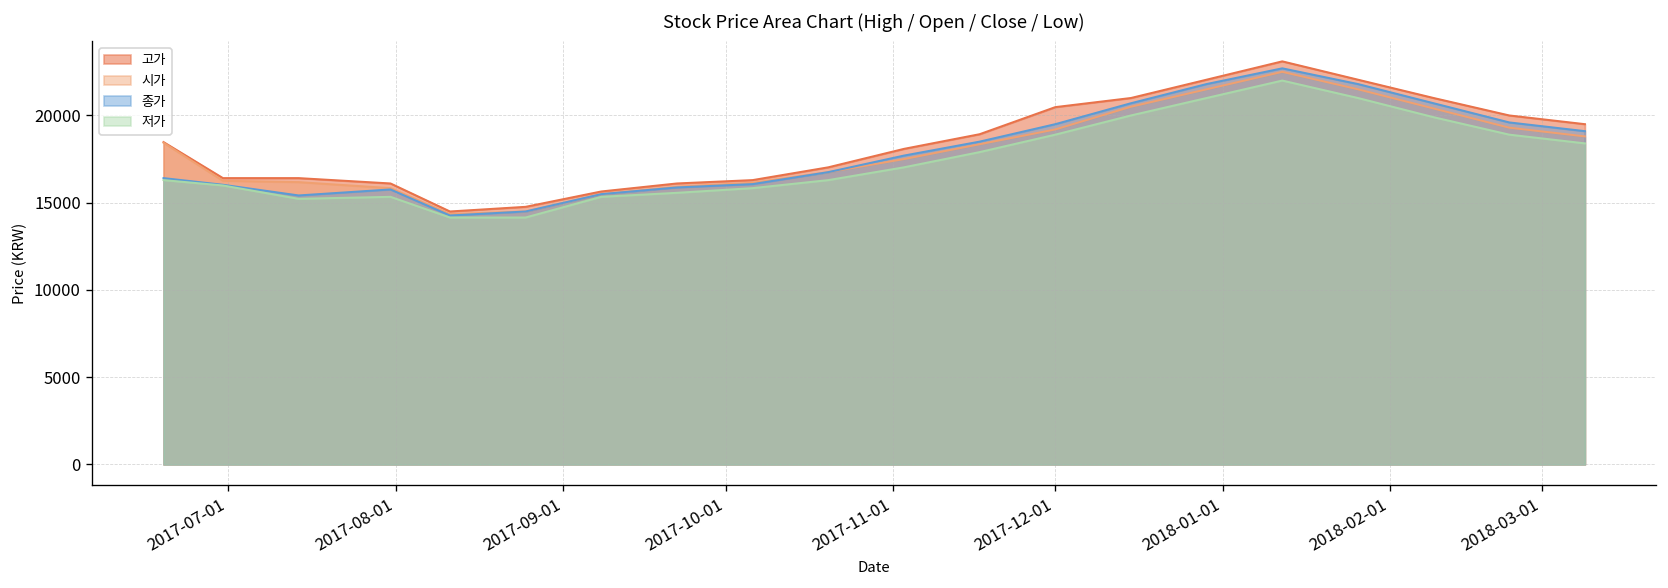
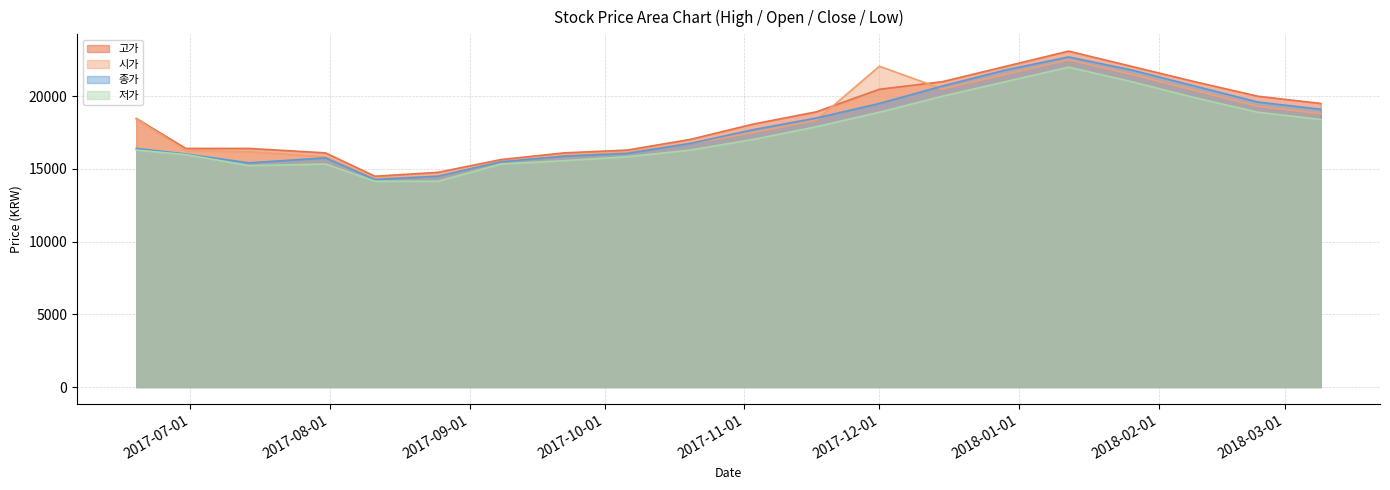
시가, 2017-12-01: 19200 -> 22100
